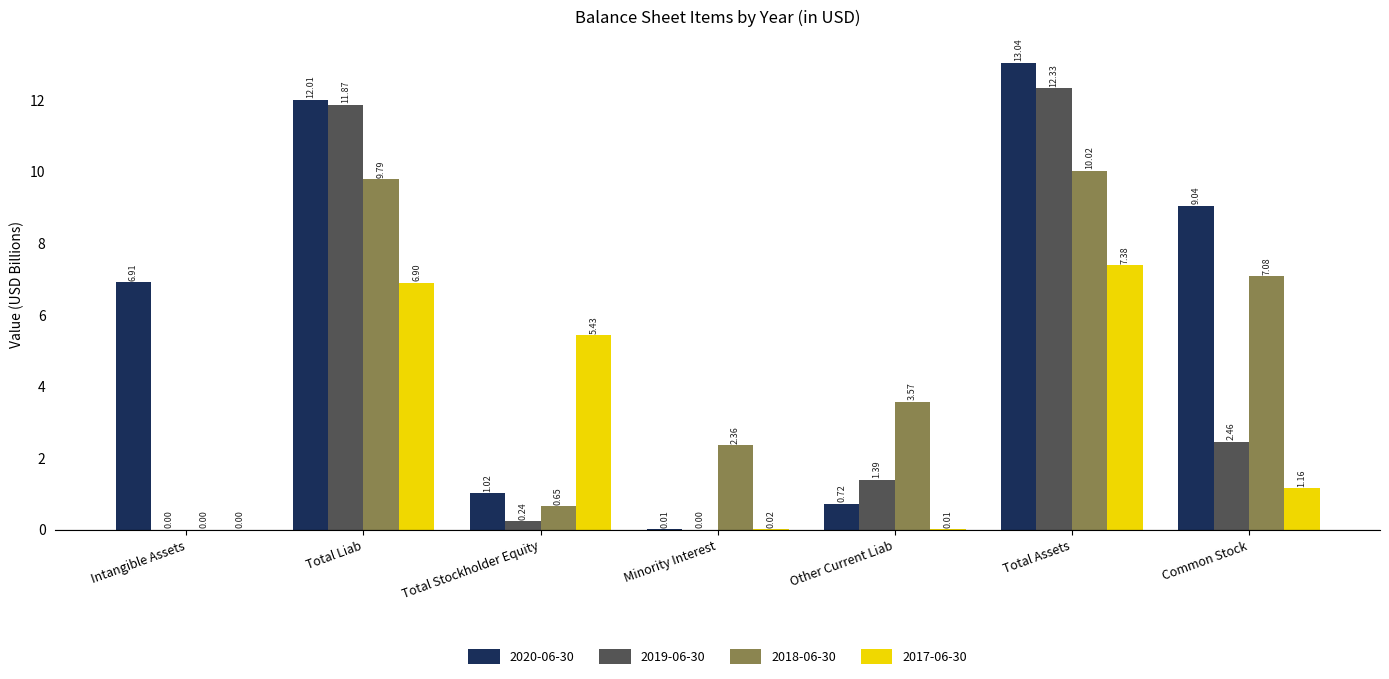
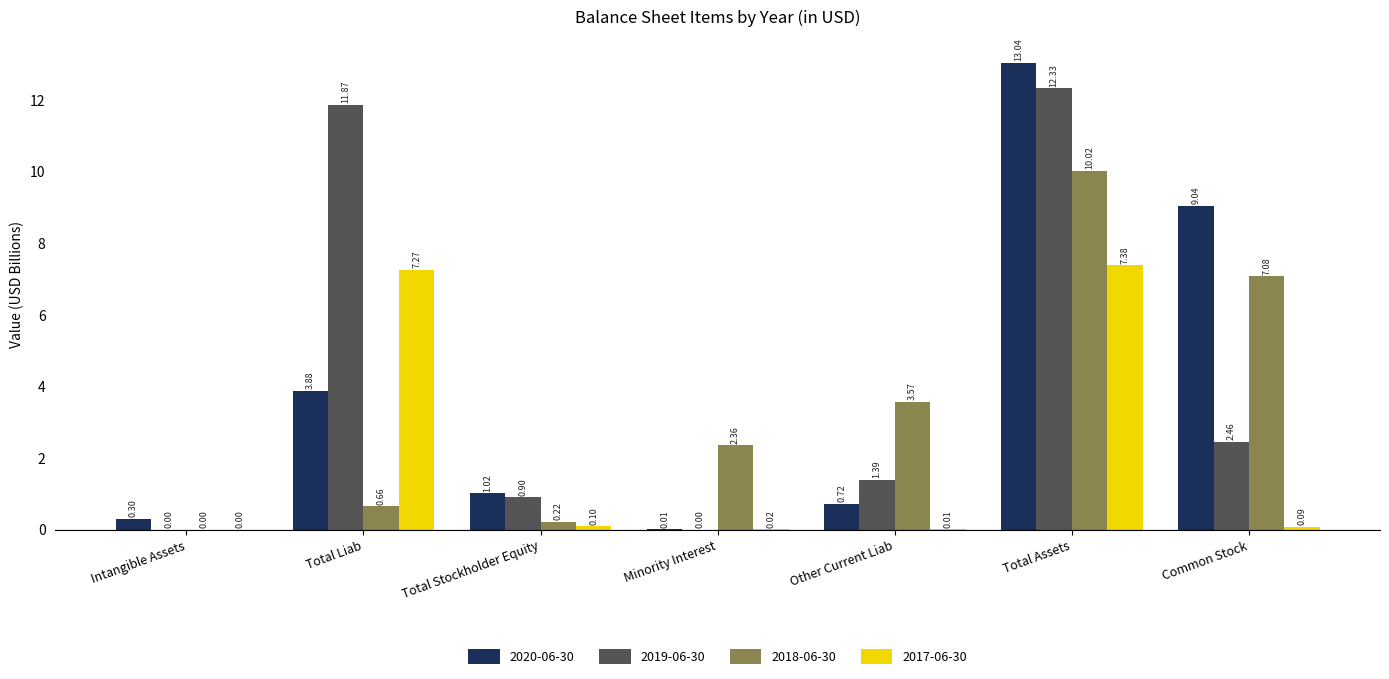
2020-06-30, Intangible Assets: 6.91 -> 0.30
2020-06-30, Total Liab: 12.01 -> 3.88
2018-06-30, Total Liab: 9.79 -> 0.66
2017-06-30, Total Liab: 6.90 -> 7.27
2019-06-30, Total Stockholder Equity: 0.24 -> 0.90
2018-06-30, Total Stockholder Equity: 0.65 -> 0.22
2017-06-30, Total Stockholder Equity: 5.43 -> 0.10
2017-06-30, Common Stock: 1.16 -> 0.09
